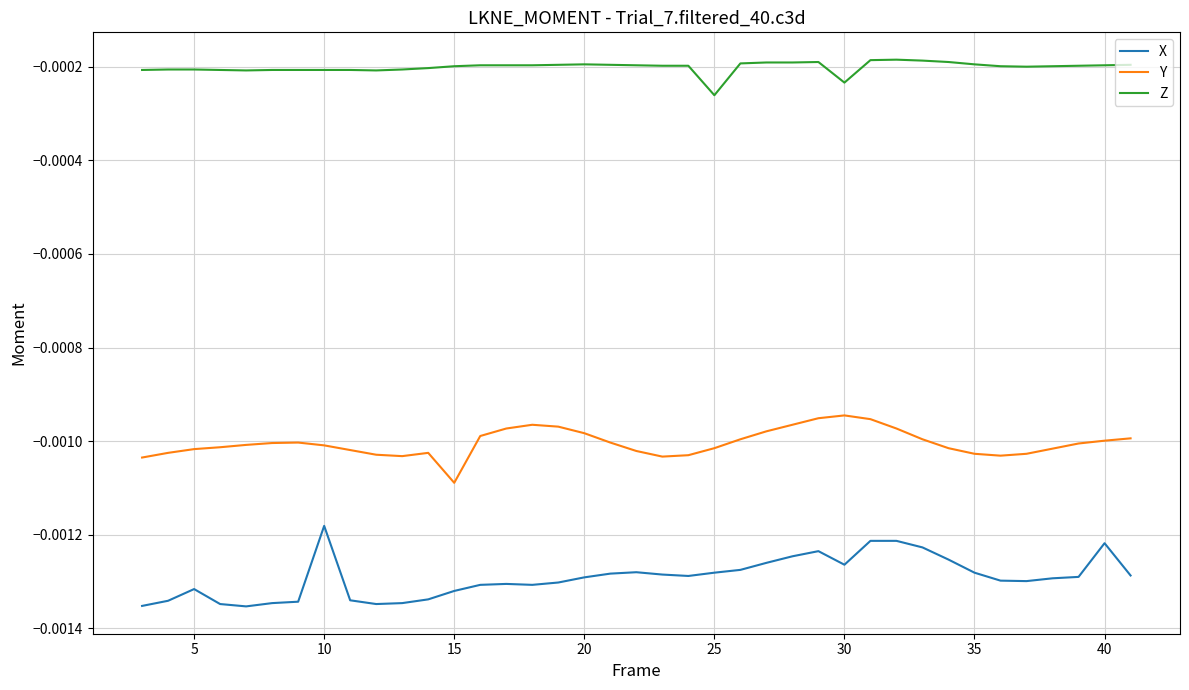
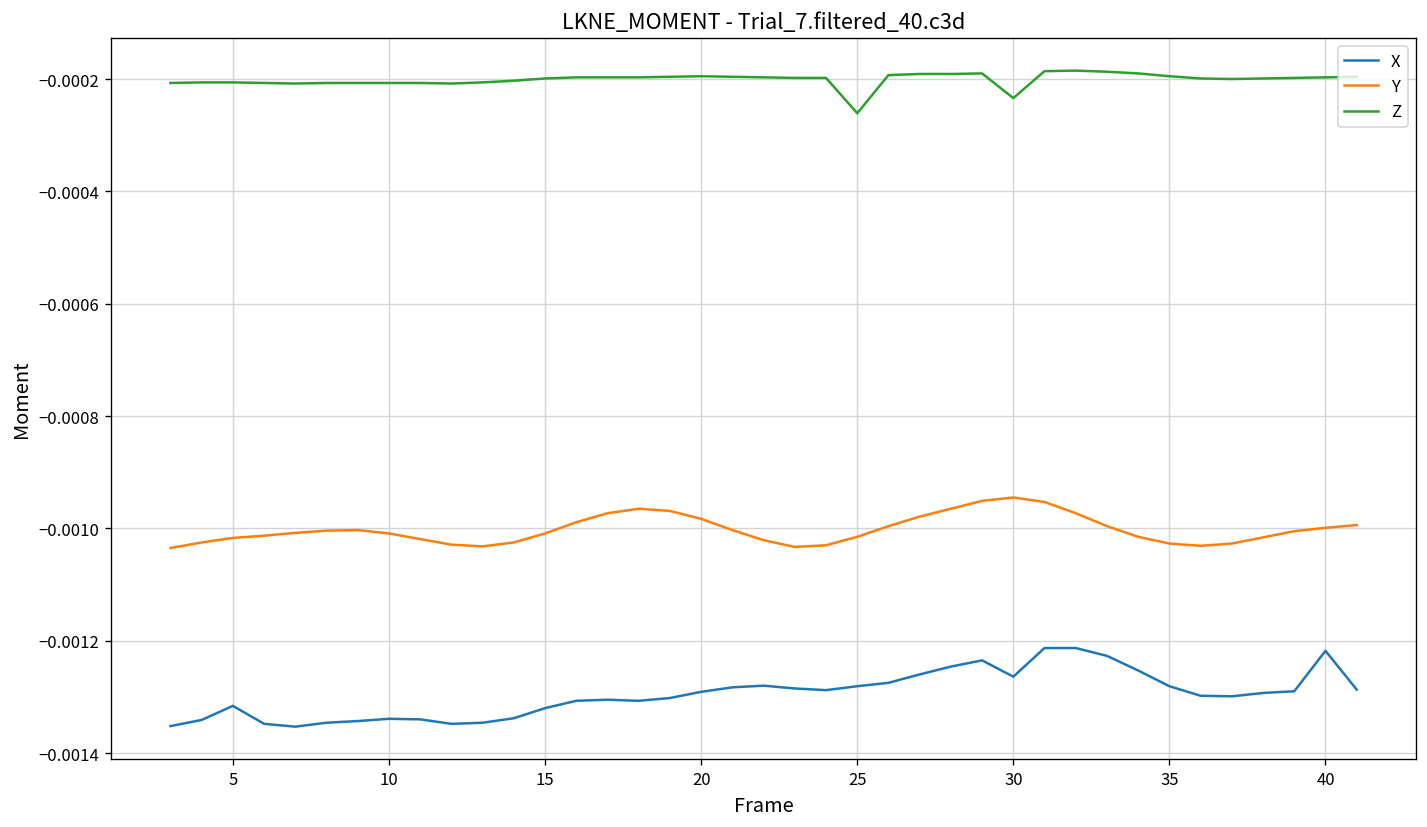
X, 10: -0.00118 -> -0.00134
Y, 15: -0.00109 -> -0.00101
